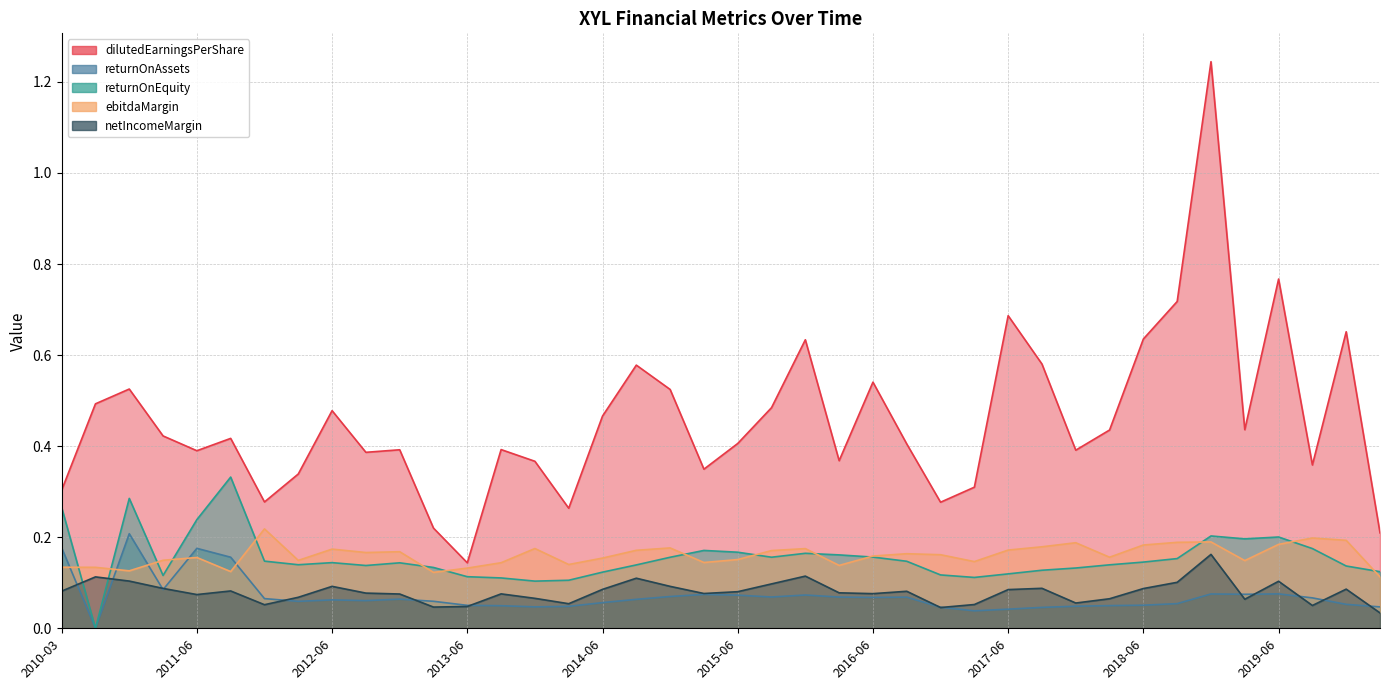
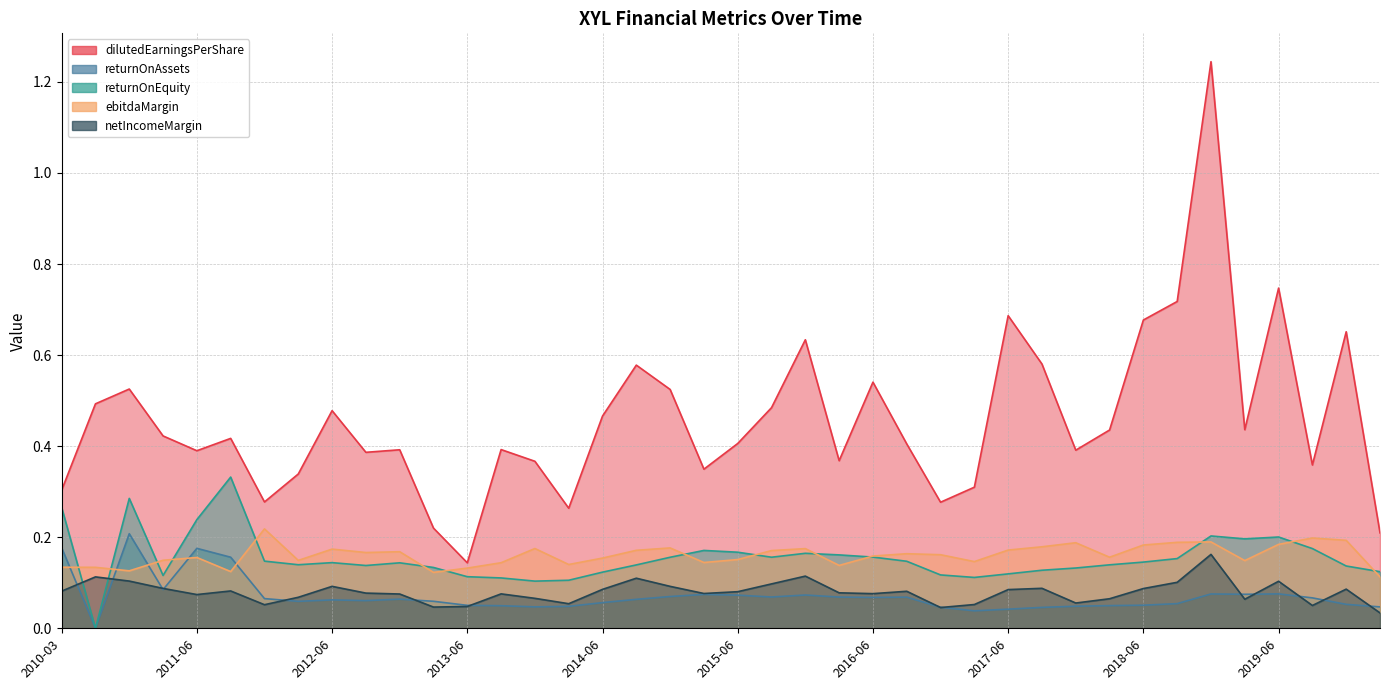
dilutedEarningsPerShare, 2018-06: 0.64 -> 0.68
dilutedEarningsPerShare, 2019-06: 0.77 -> 0.75
